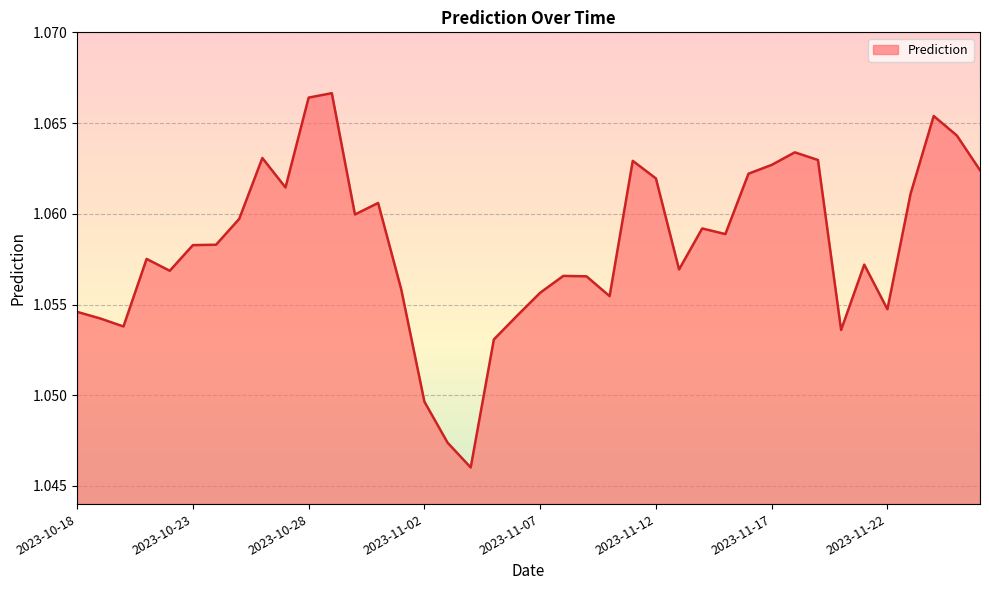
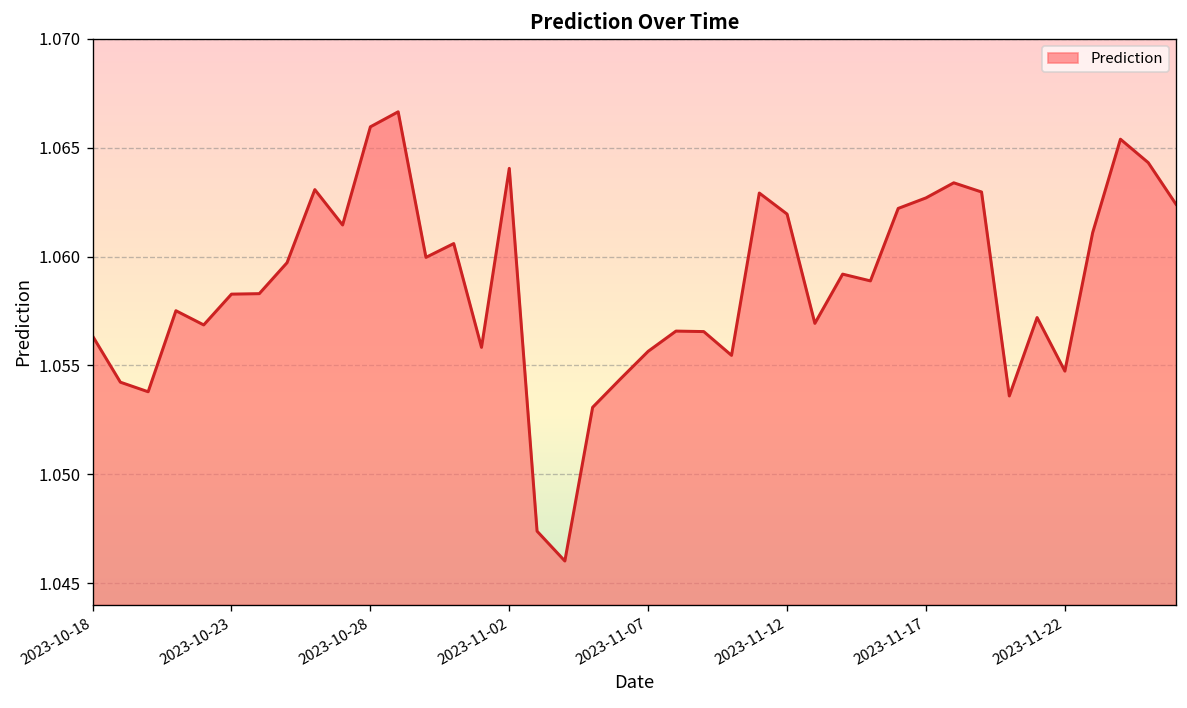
2023-10-18: 1.0546 -> 1.0564
2023-10-28: 1.0664 -> 1.0660
2023-11-02: 1.0496 -> 1.0640
